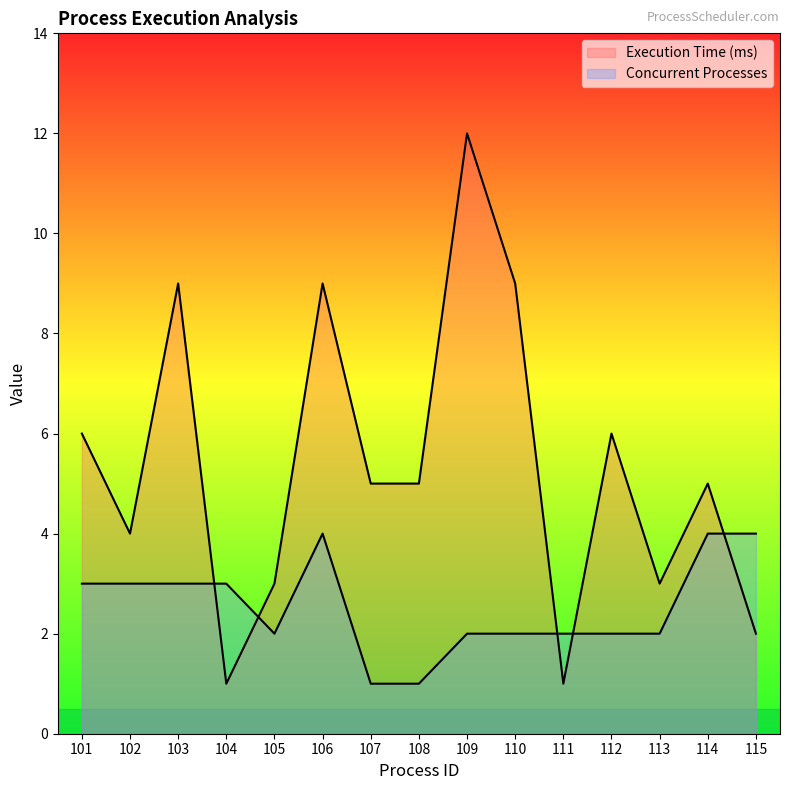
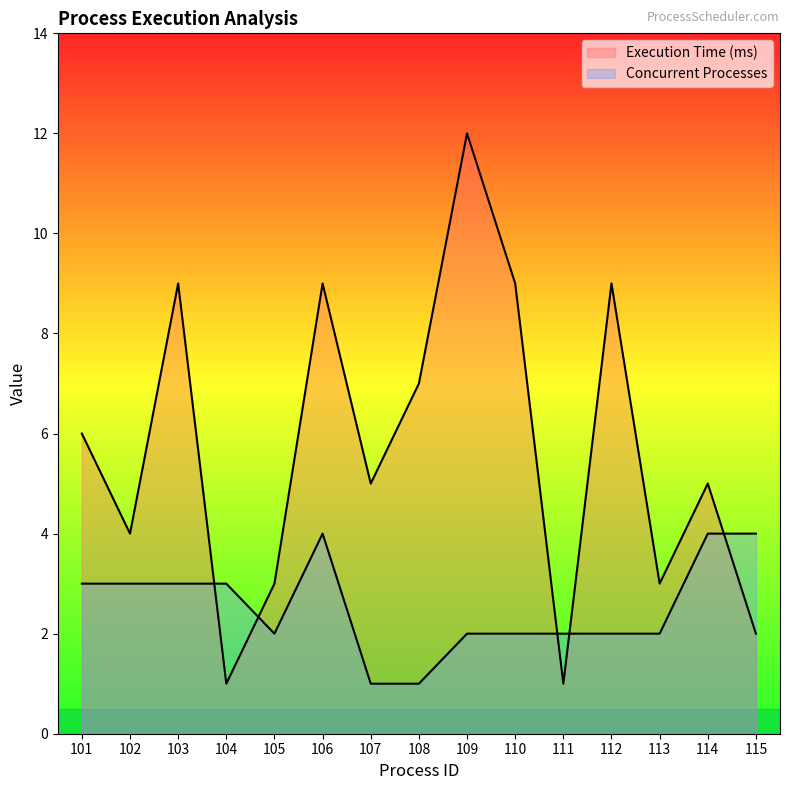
Execution Time (ms), 108: 5 -> 7
Execution Time (ms), 112: 6 -> 9
